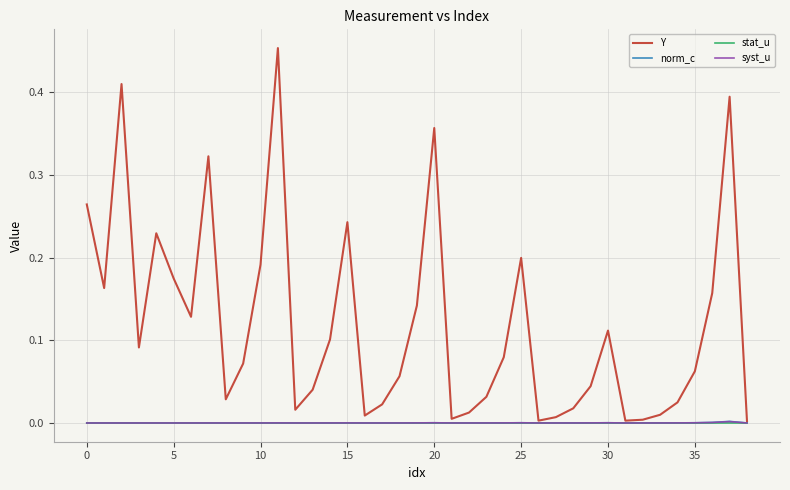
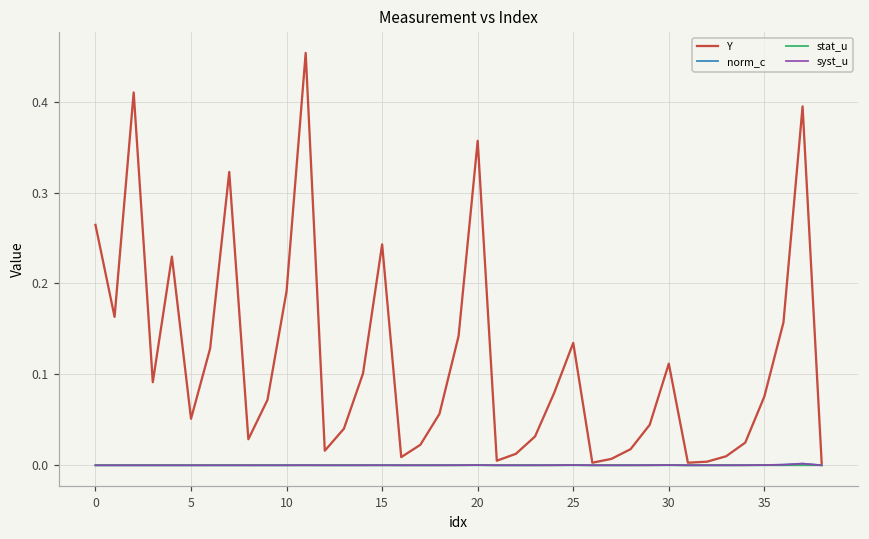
Y, 5: 0.17 -> 0.05
Y, 25: 0.20 -> 0.13
Y, 35: 0.06 -> 0.08
